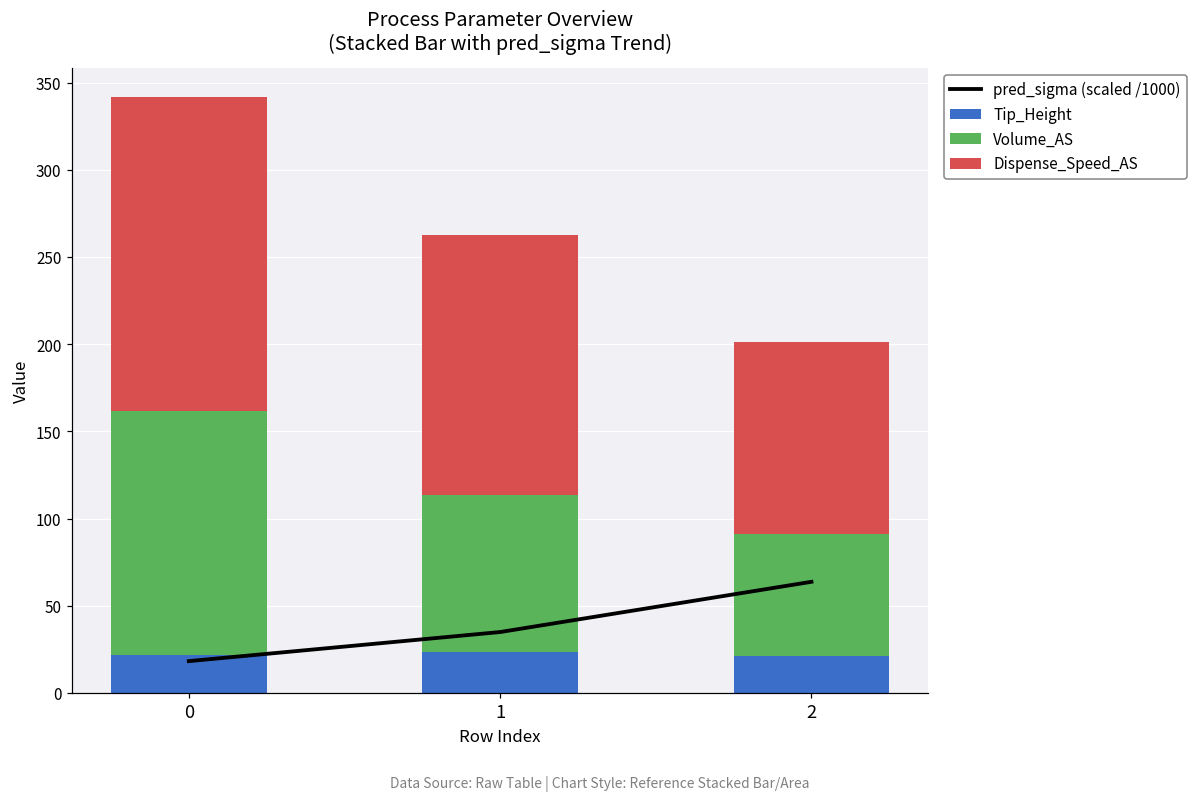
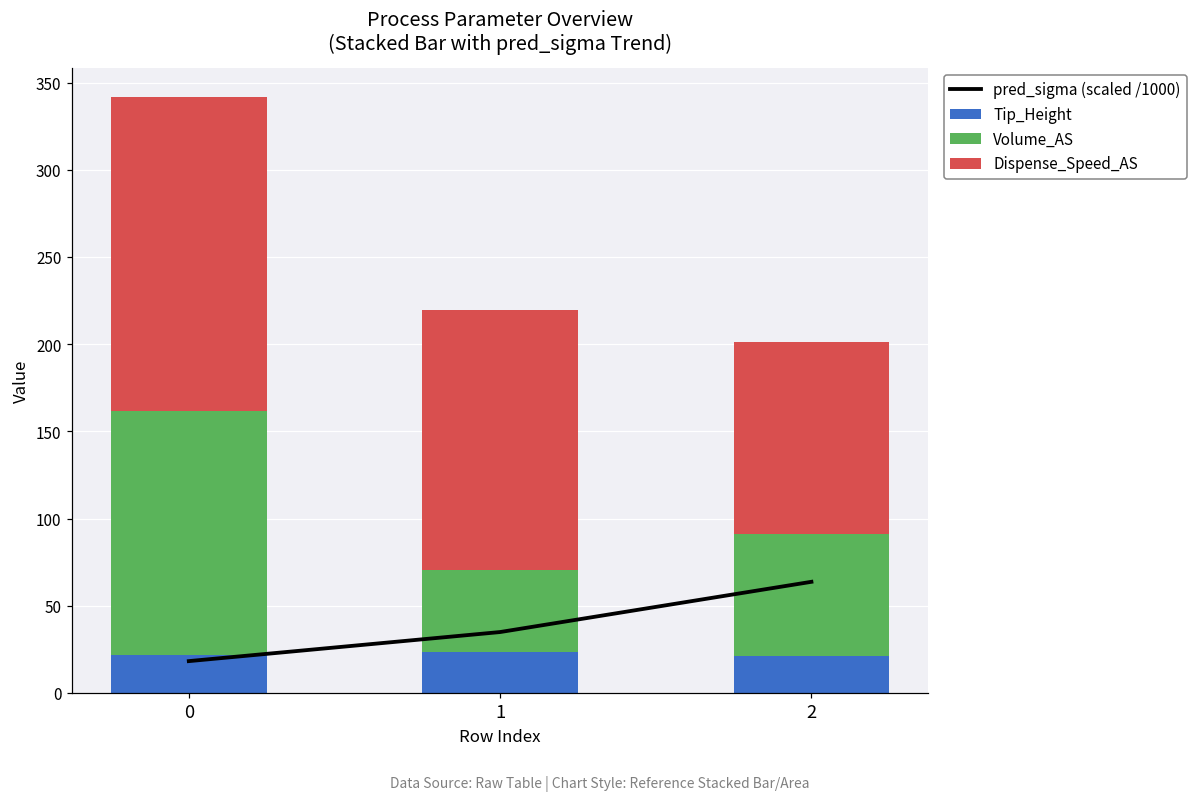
Volume_AS, 1: 90 -> 47
